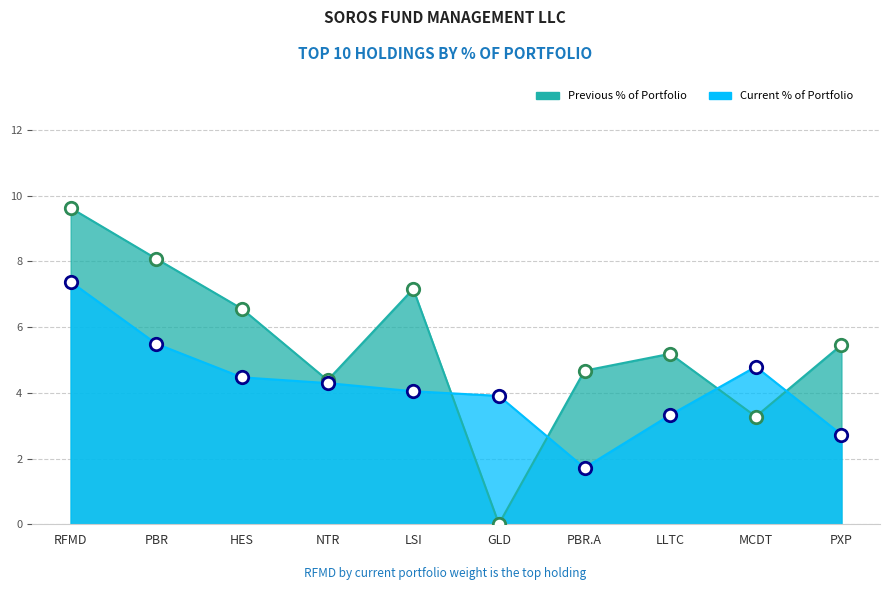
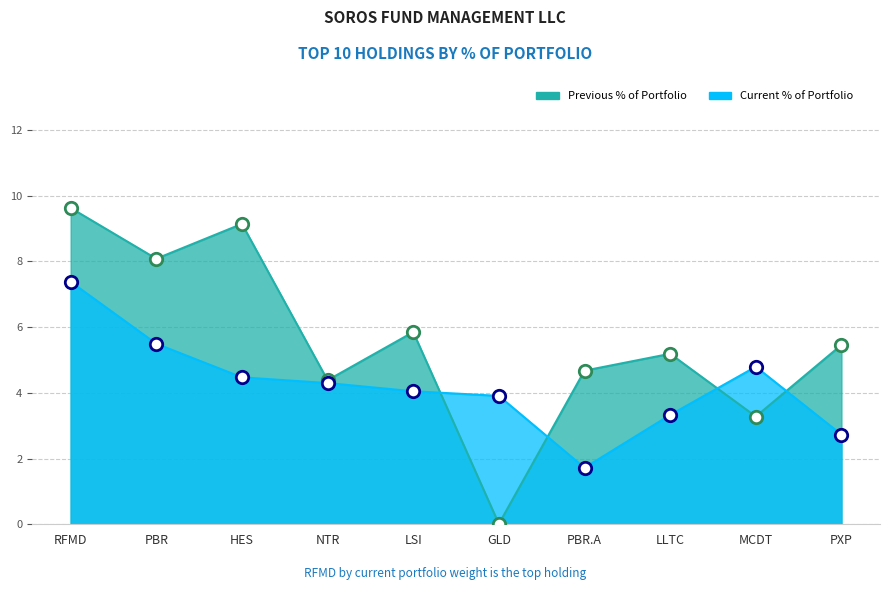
Previous % of Portfolio, HES: 6.6 -> 9.1
Previous % of Portfolio, LSI: 7.2 -> 5.9
